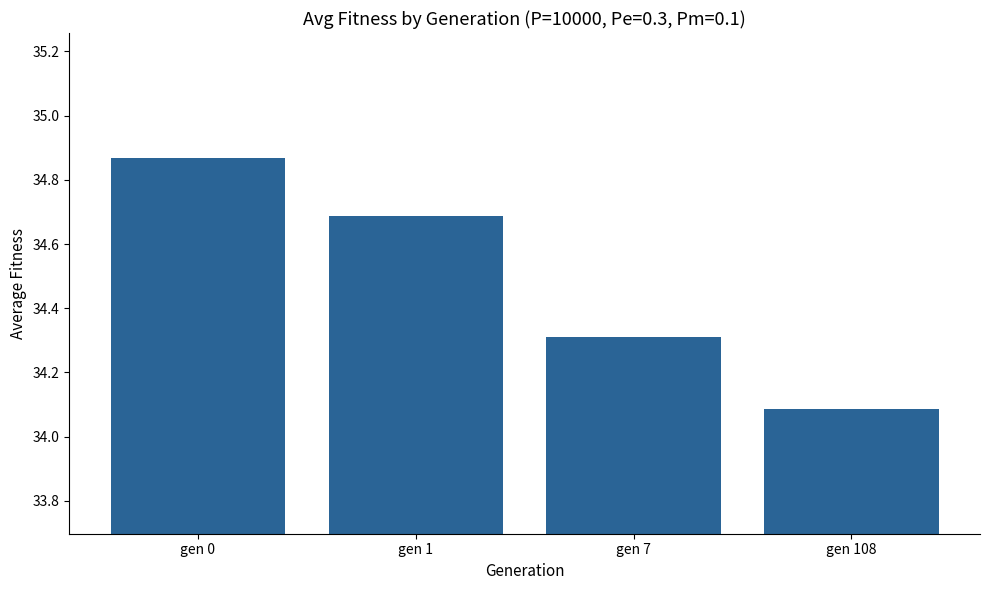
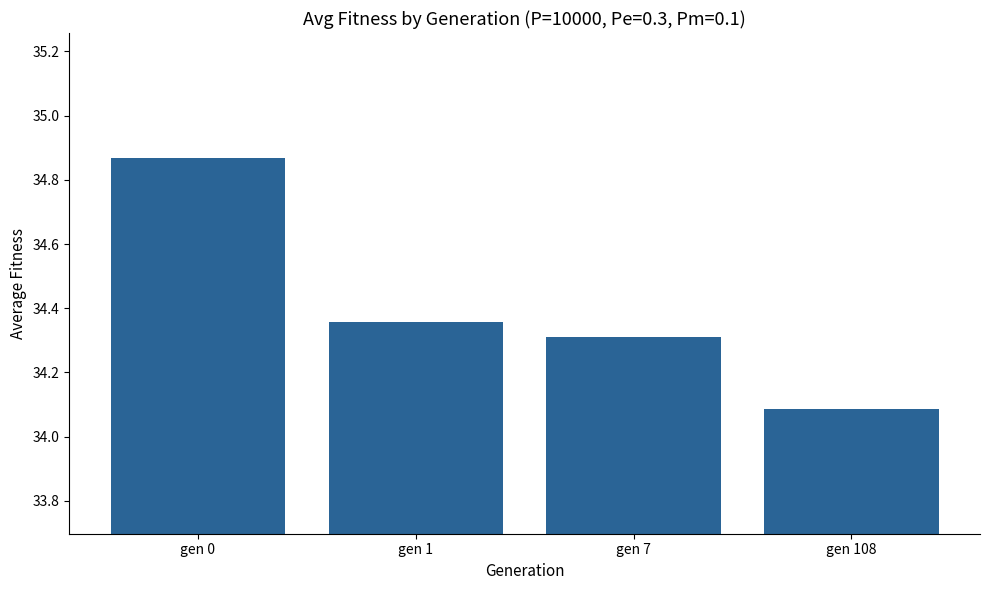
gen 1: 34.69 -> 34.36
